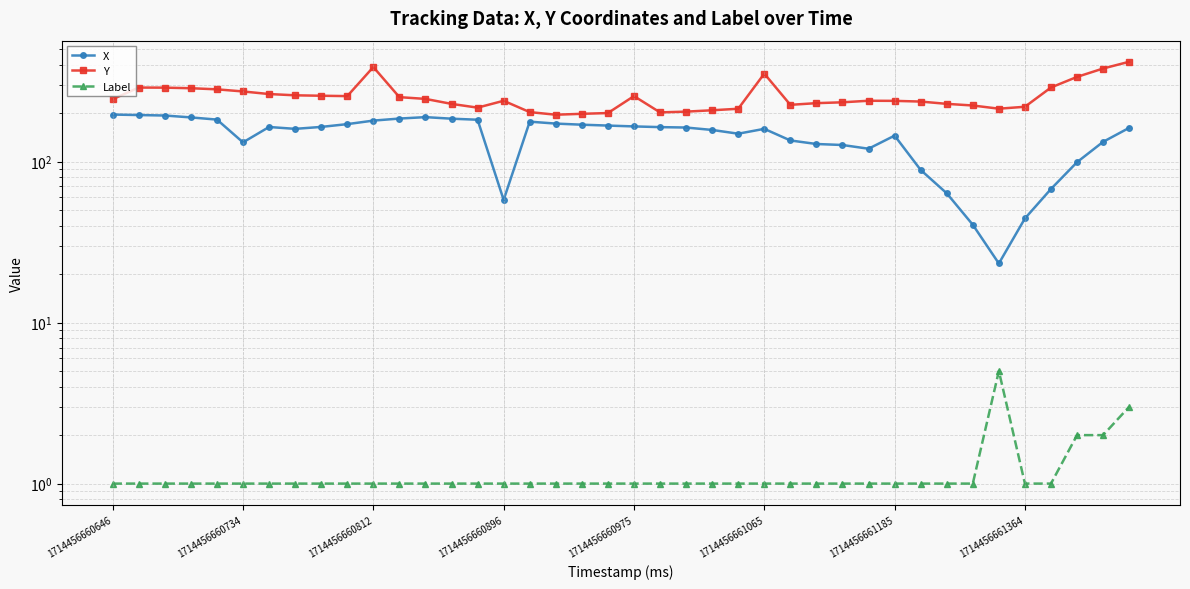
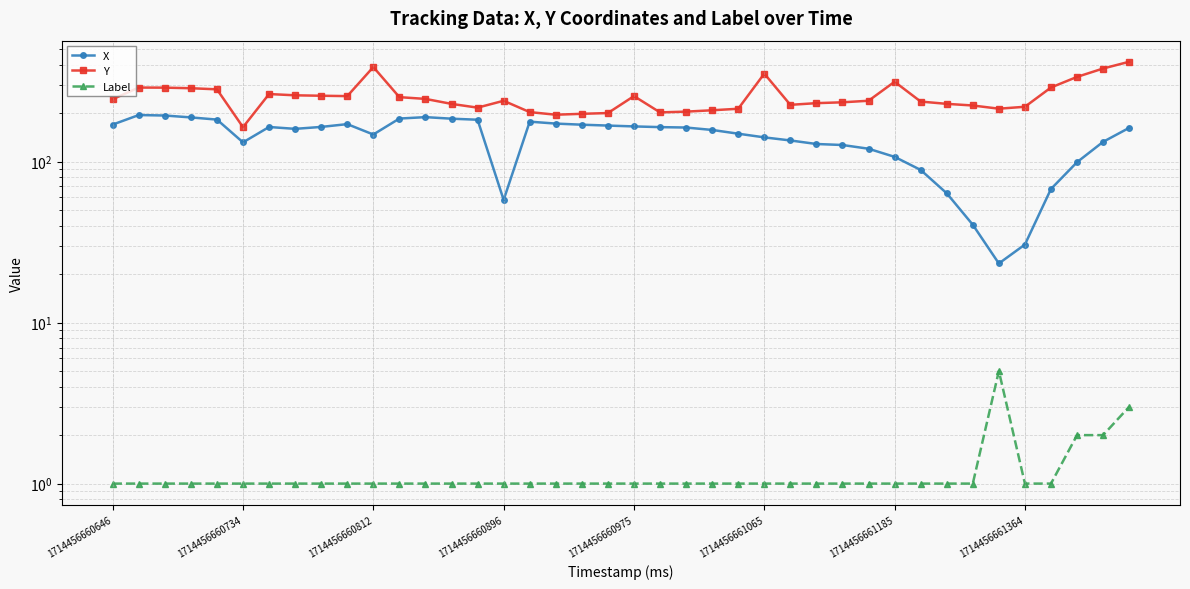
X, 1714456660646: 200 -> 170
Y, 1714456660734: 270 -> 160
X, 1714456660812: 180 -> 150
X, 1714456661065: 160 -> 140
X, 1714456661185: 140 -> 110
Y, 1714456661185: 240 -> 310
X, 1714456661364: 44 -> 31
